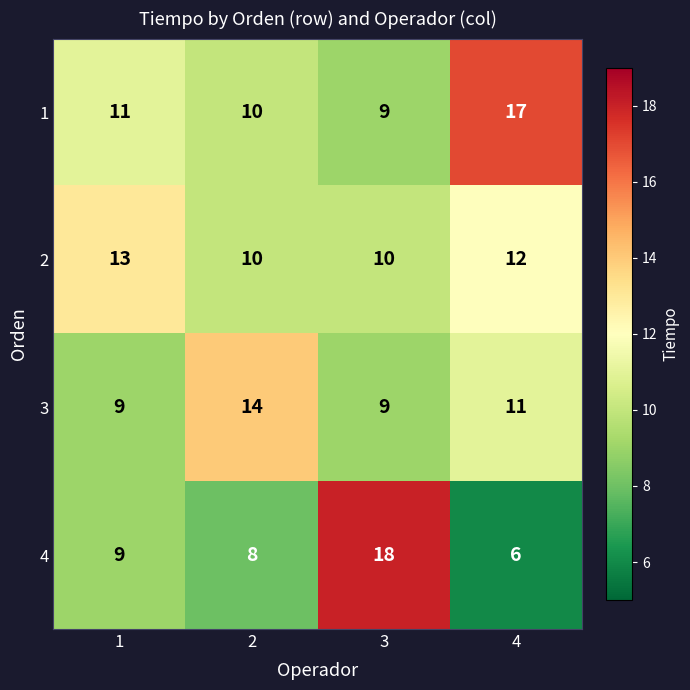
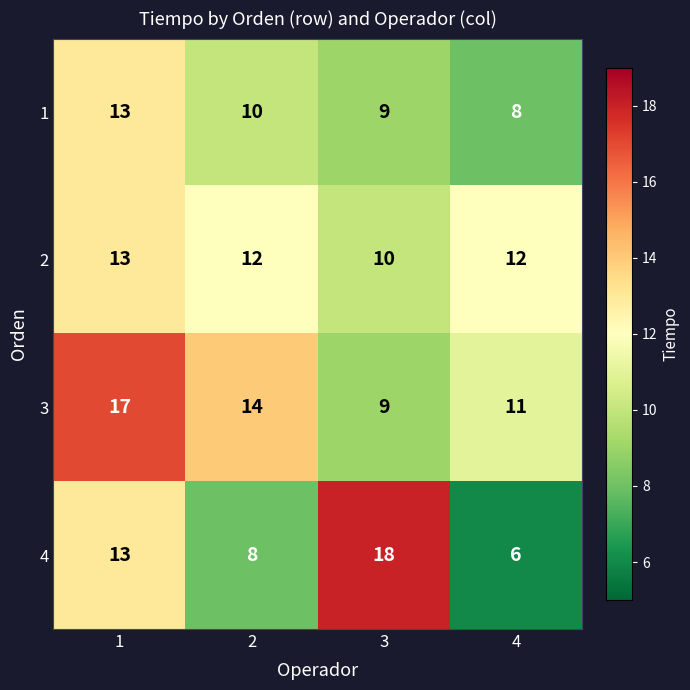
1, 1: 11 -> 13
1, 4: 17 -> 8
2, 2: 10 -> 12
3, 1: 9 -> 17
4, 1: 9 -> 13
